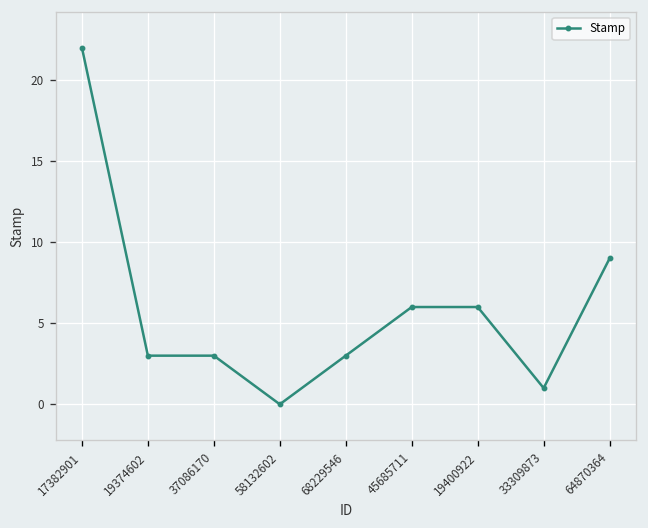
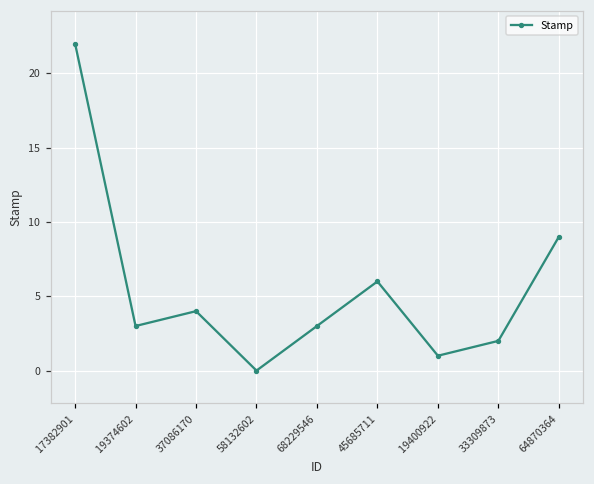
37086170: 3 -> 4
19400922: 6 -> 1
33309873: 1 -> 2
